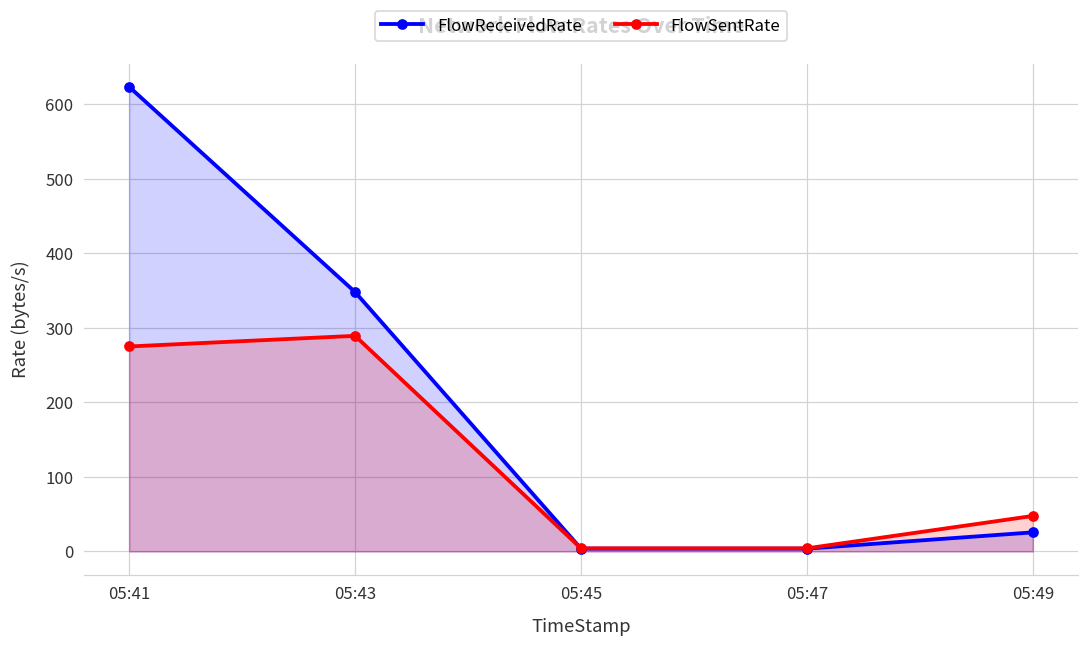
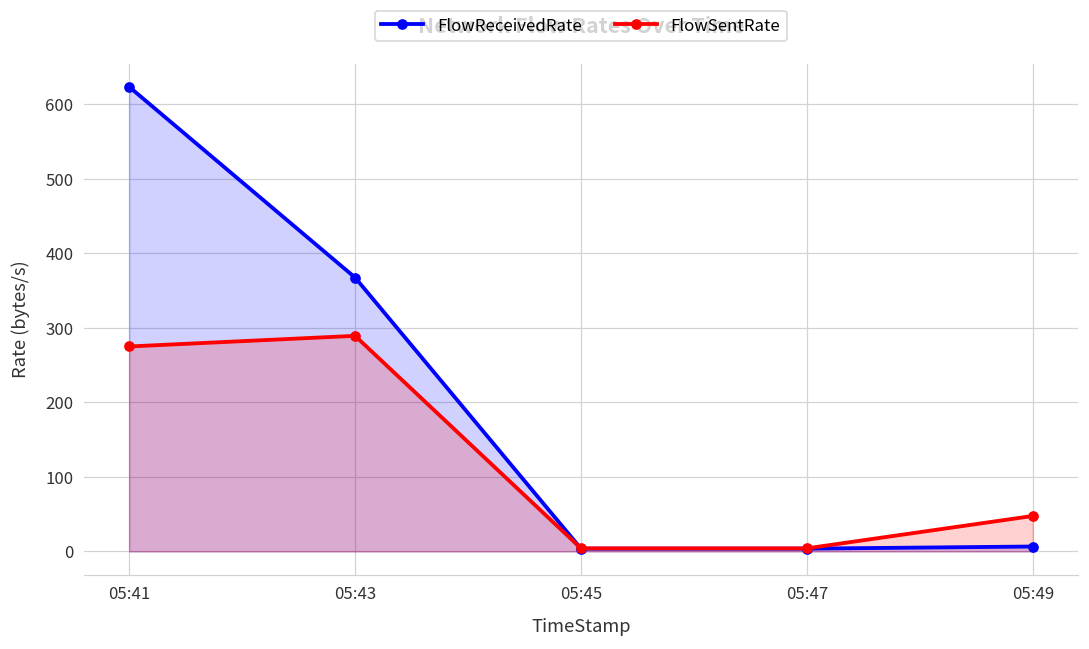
FlowReceivedRate, 05:43: 350 -> 370
FlowReceivedRate, 05:49: 30 -> 10
